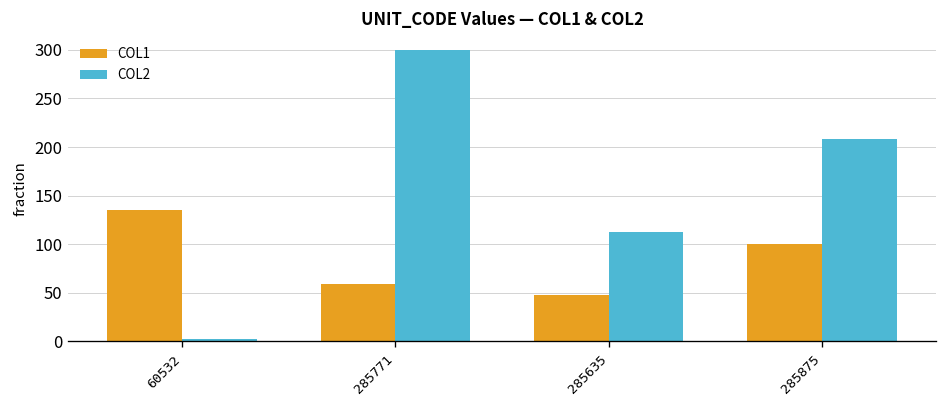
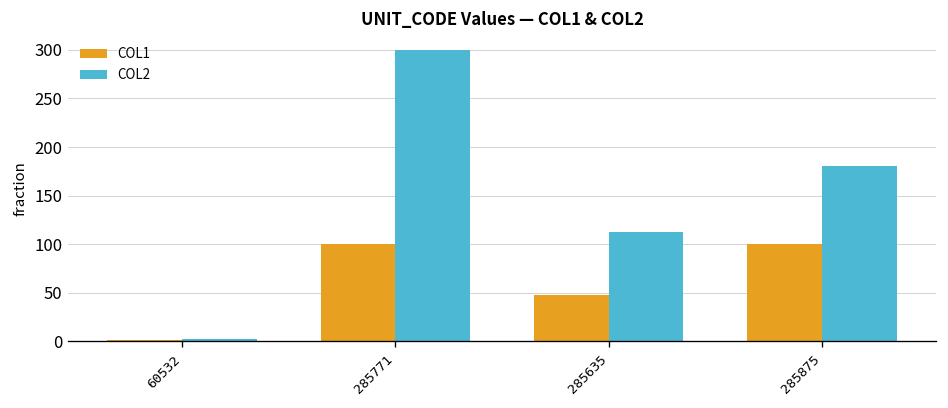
COL1, 60532: 140 -> 0
COL1, 285771: 60 -> 100
COL2, 285875: 210 -> 180
